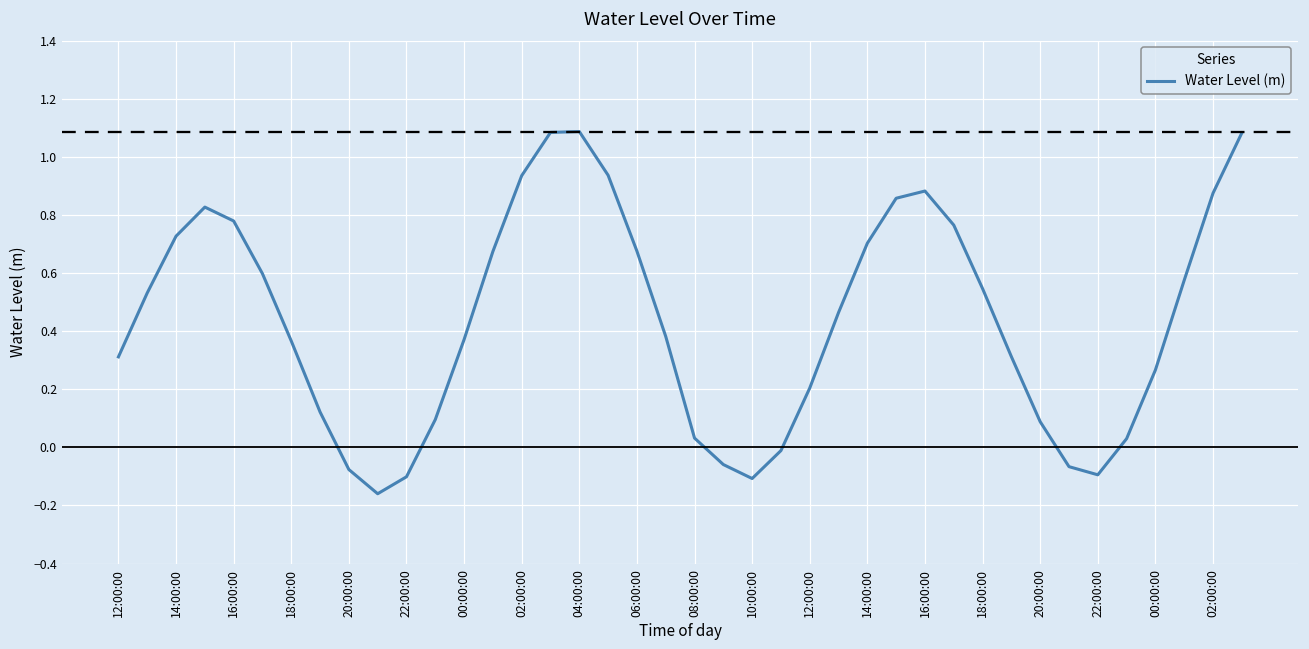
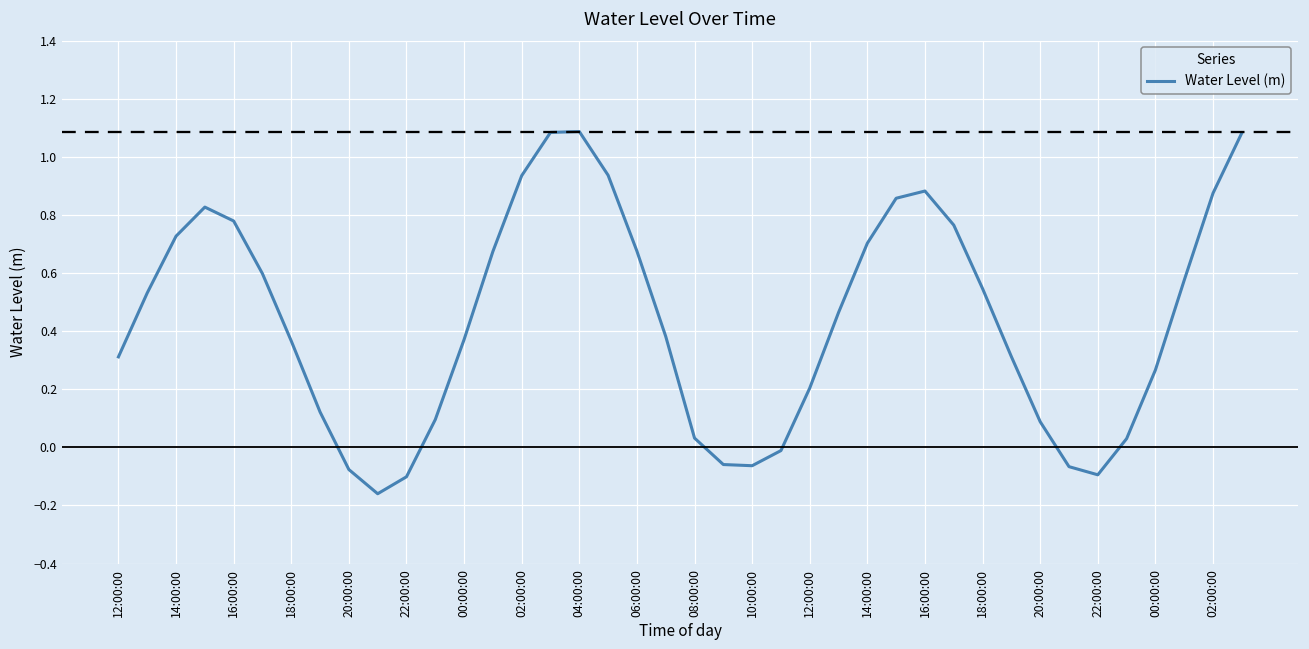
10:00:00: -0.11 -> -0.06
